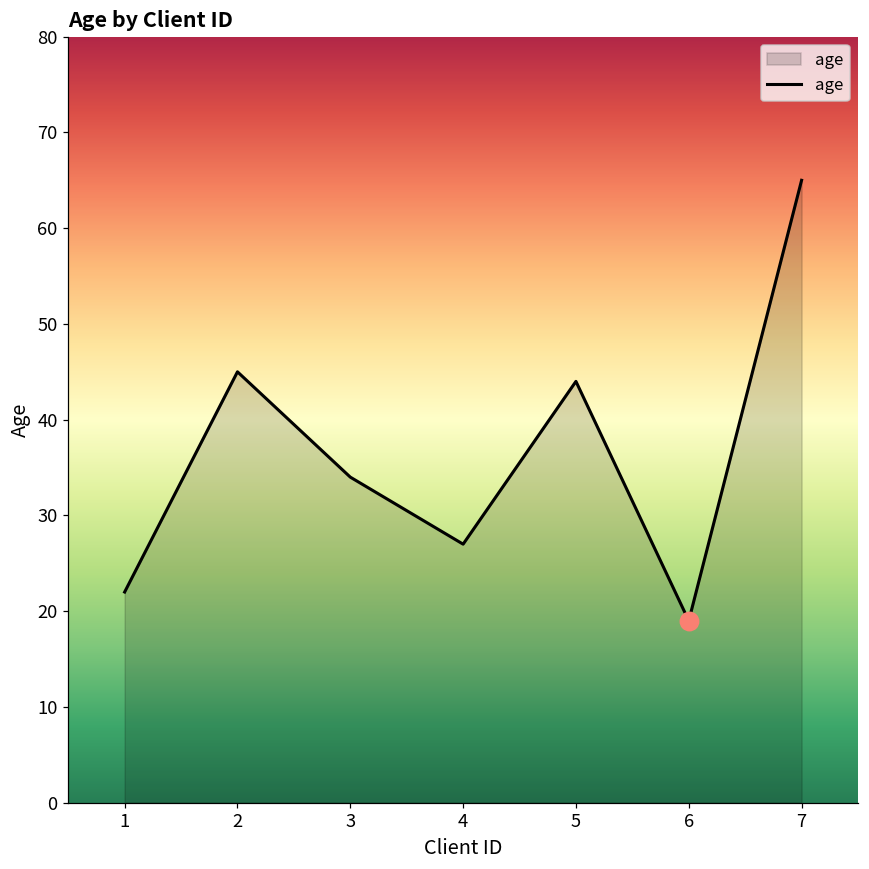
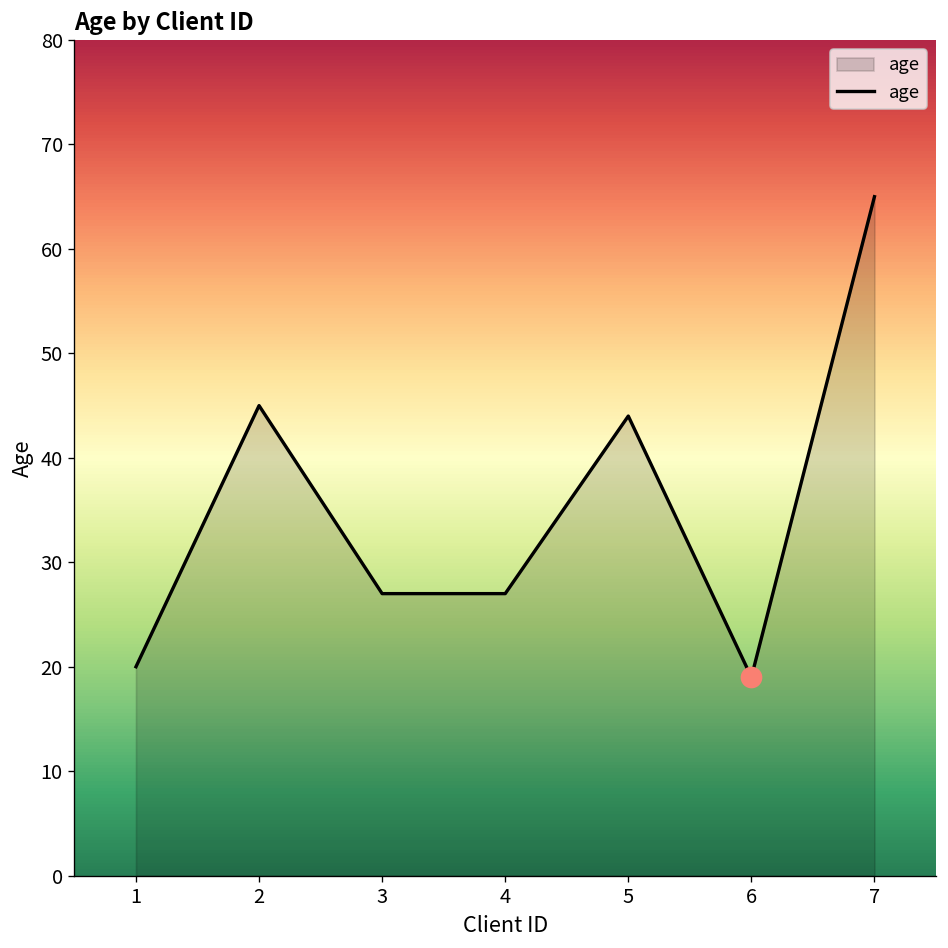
age, 1: 22 -> 20
age, 3: 34 -> 27
